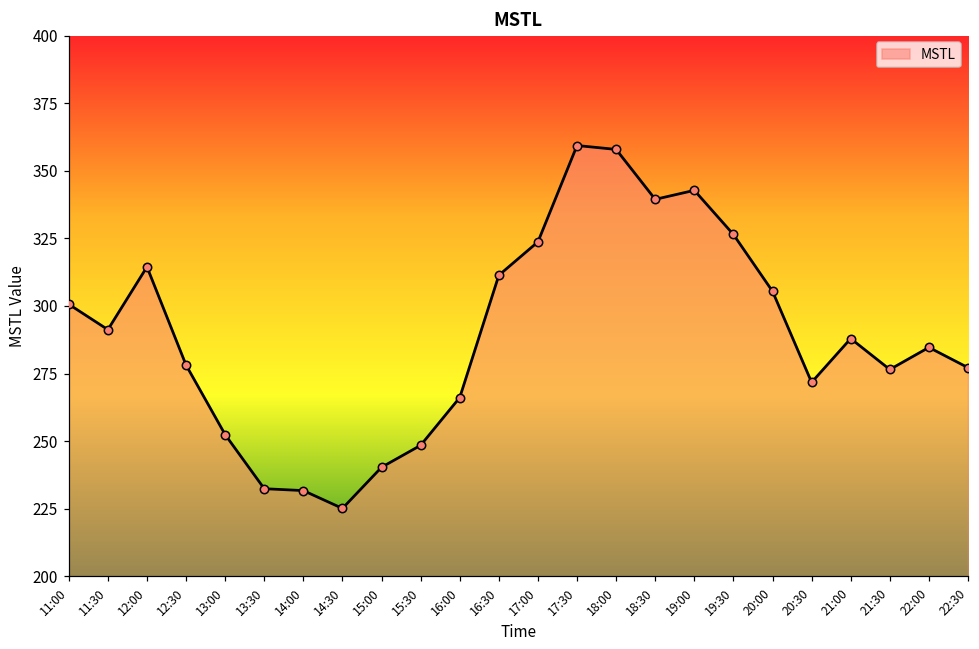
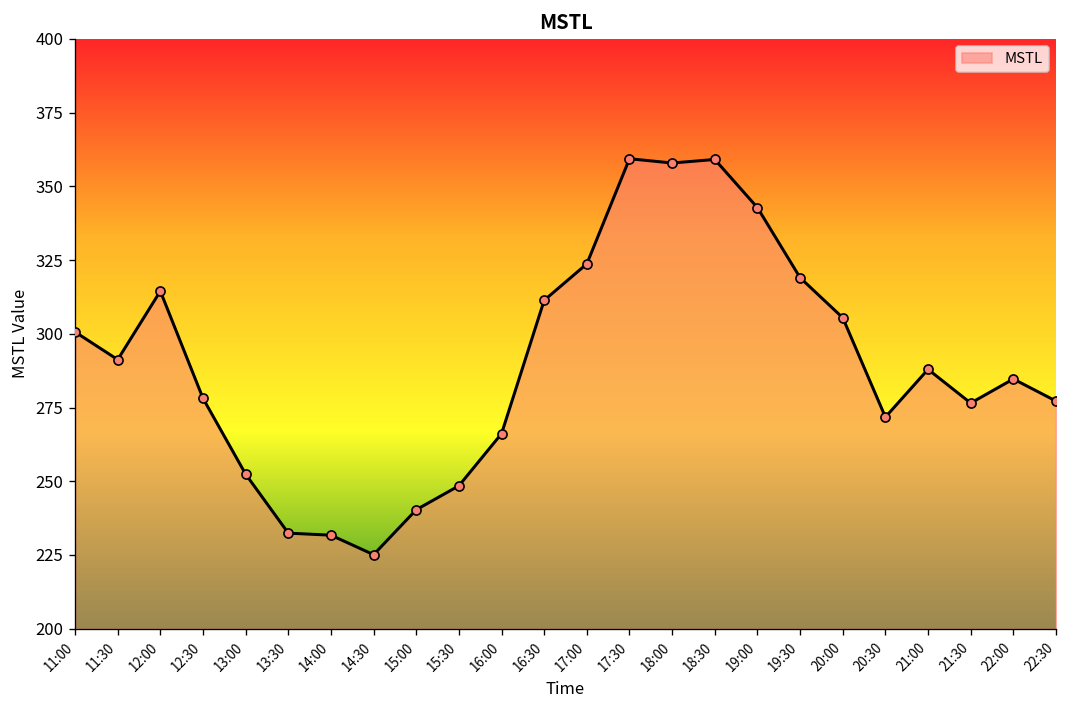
18:30: 339 -> 359
19:30: 326 -> 319
